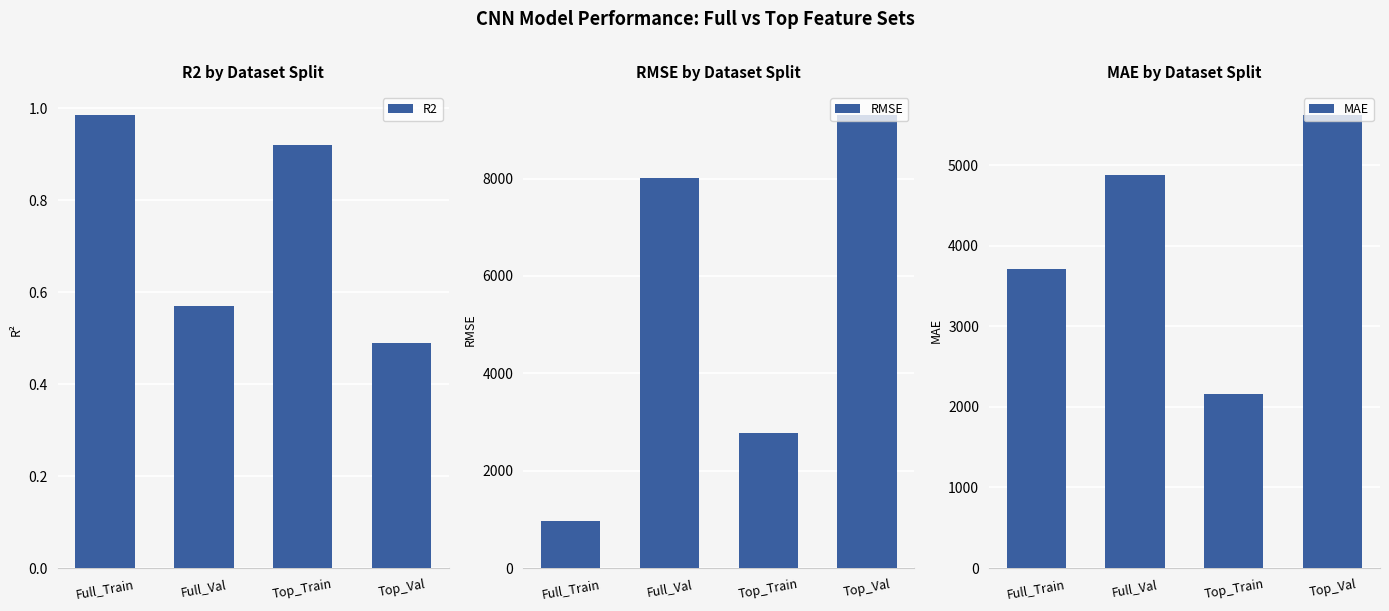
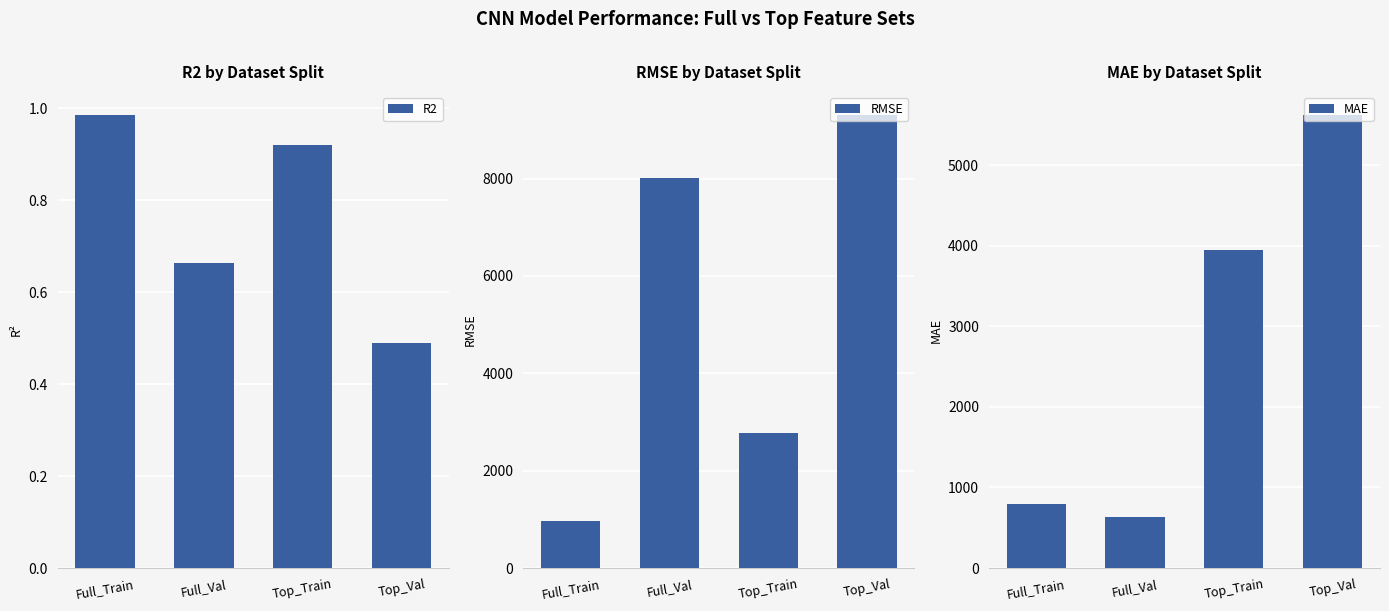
R2 by Dataset Split, Full_Val: 0.57 -> 0.66
MAE by Dataset Split, Full_Train: 3700 -> 800
MAE by Dataset Split, Full_Val: 4900 -> 600
MAE by Dataset Split, Top_Train: 2200 -> 4000
